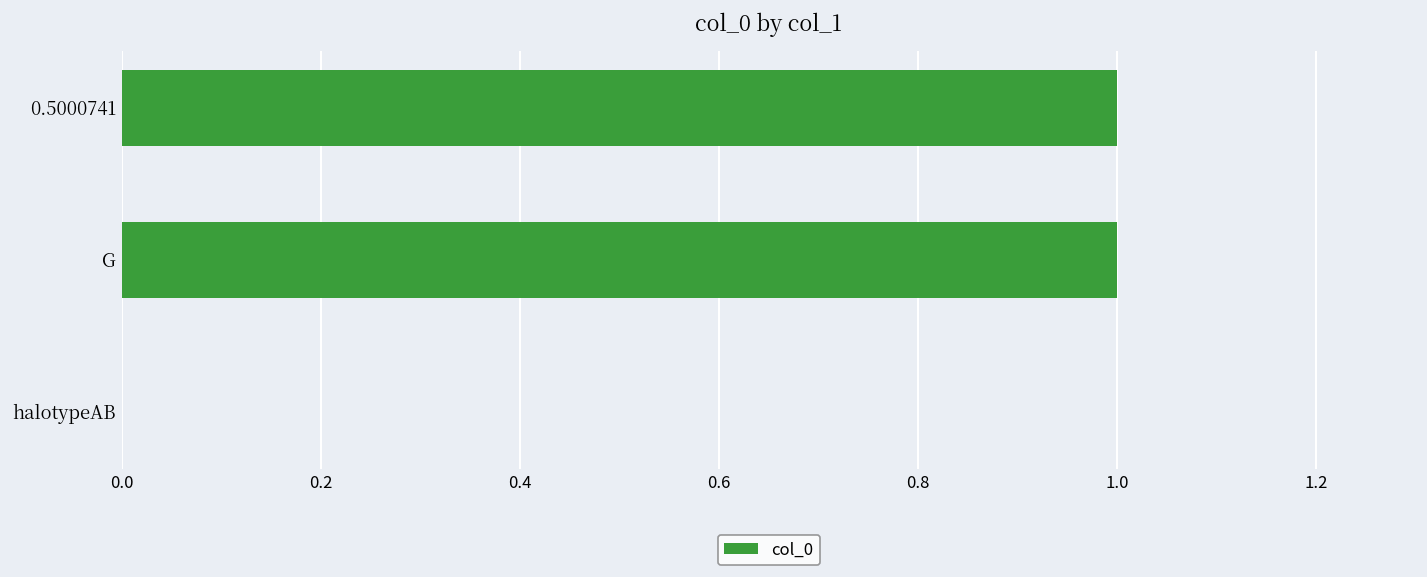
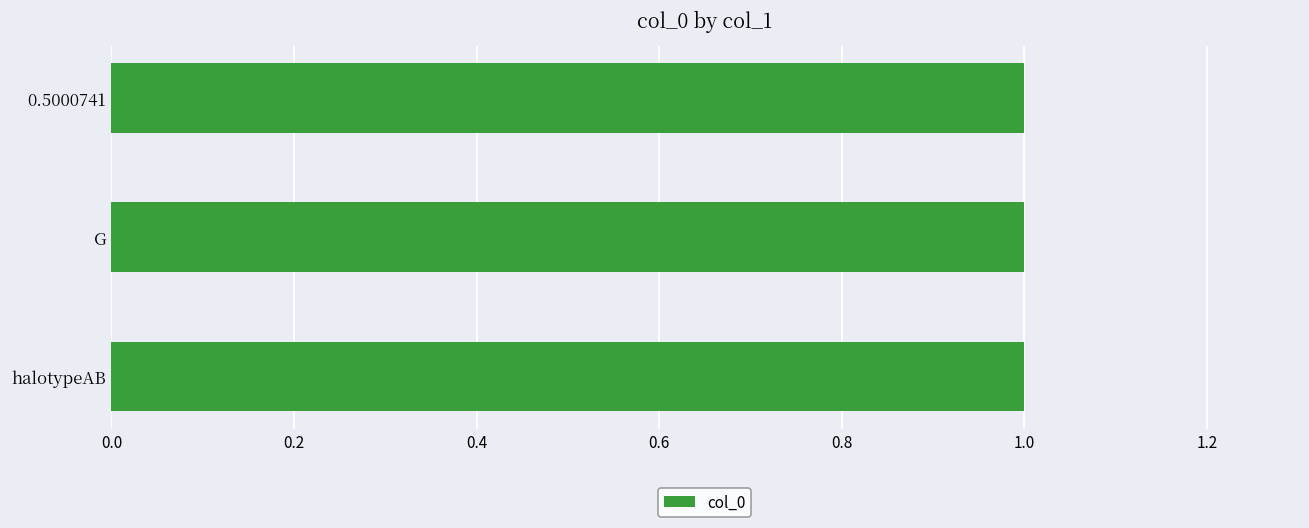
halotypeAB: 0 -> 1
